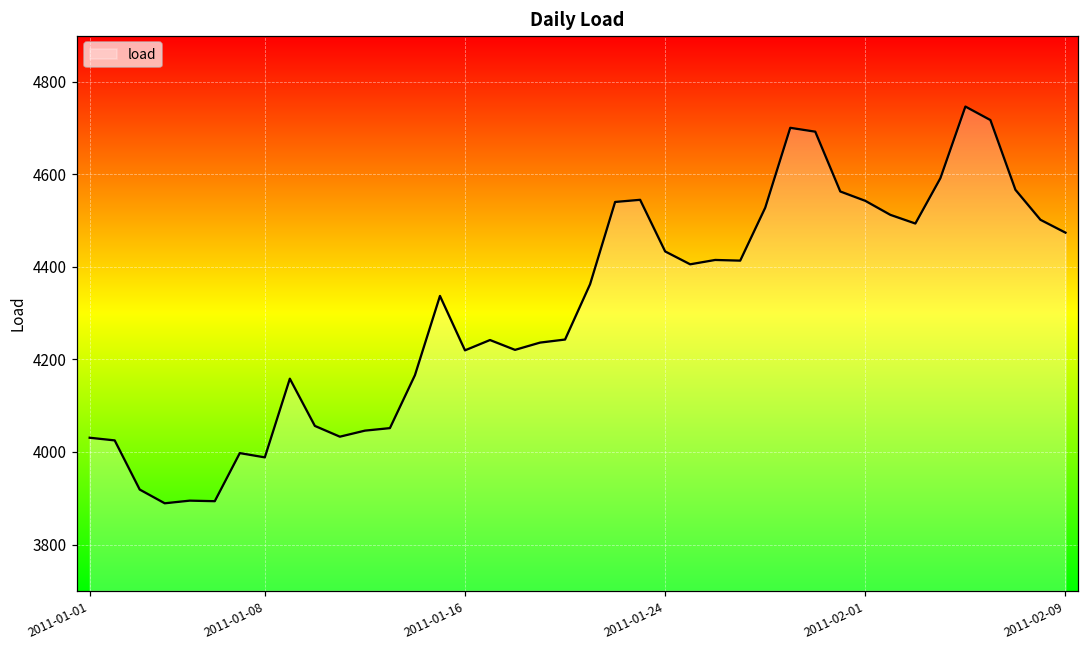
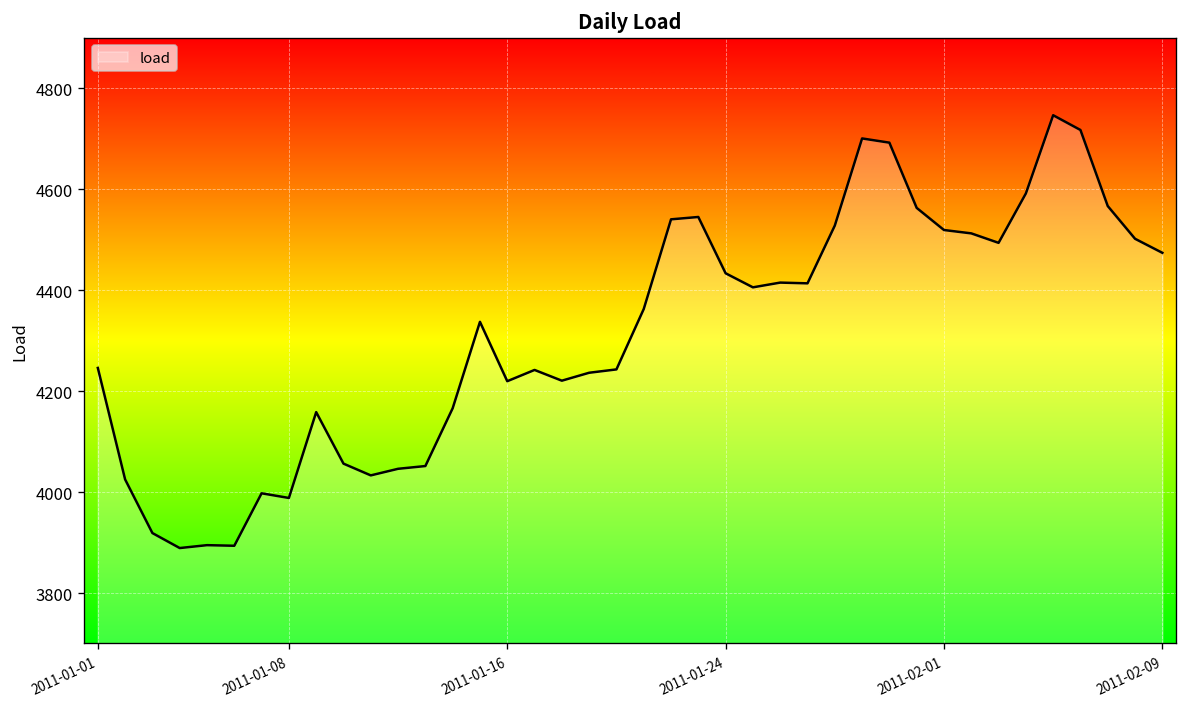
2011-01-01: 4030 -> 4250
2011-02-01: 4540 -> 4520
